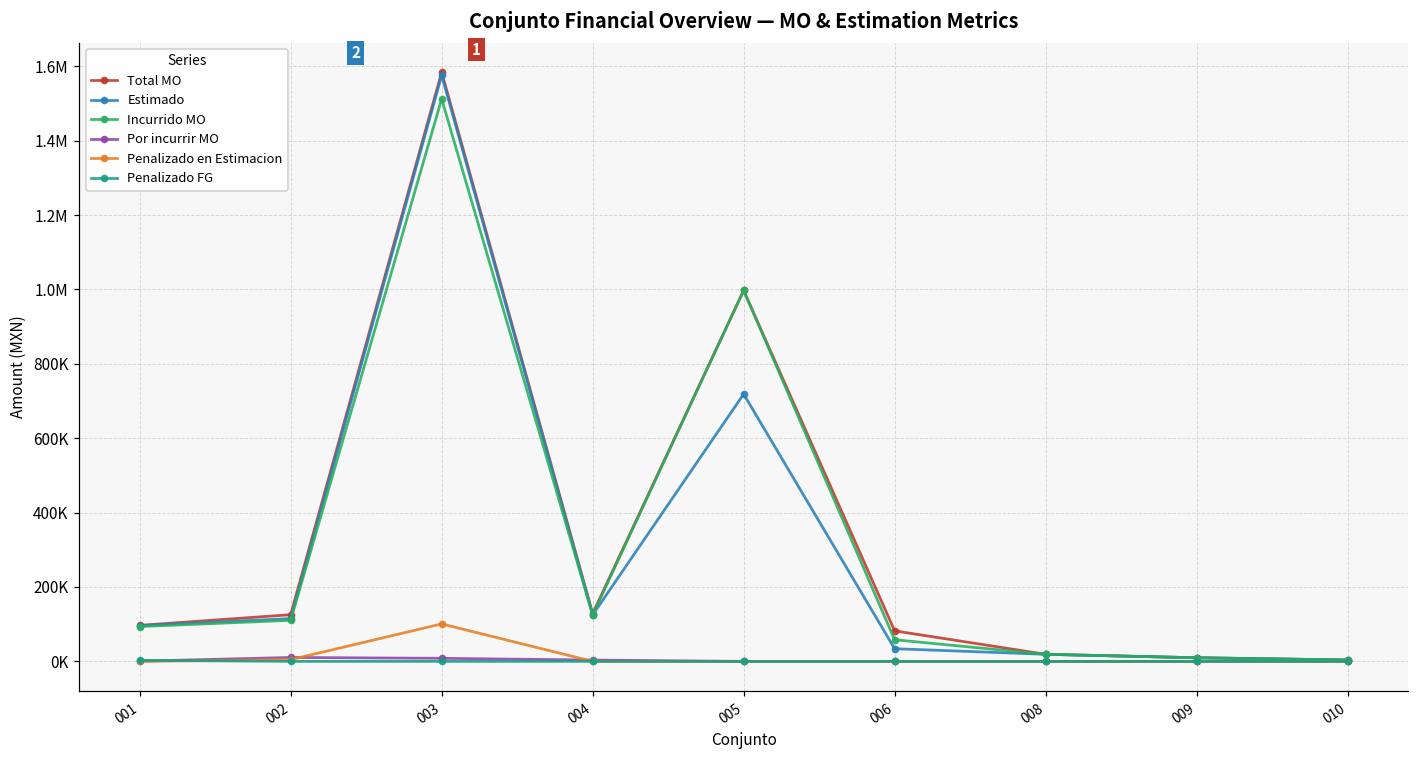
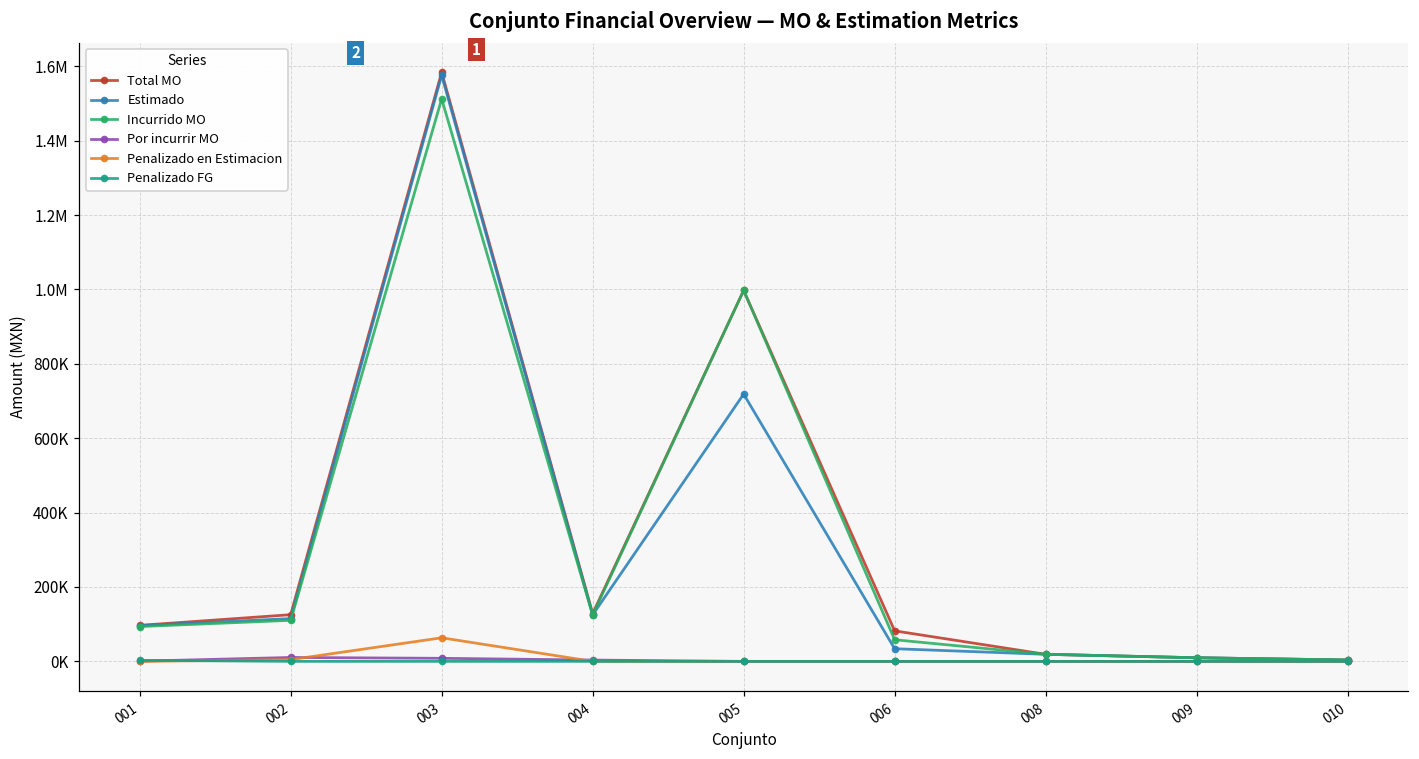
Penalizado en Estimacion, 003: 100000 -> 60000
